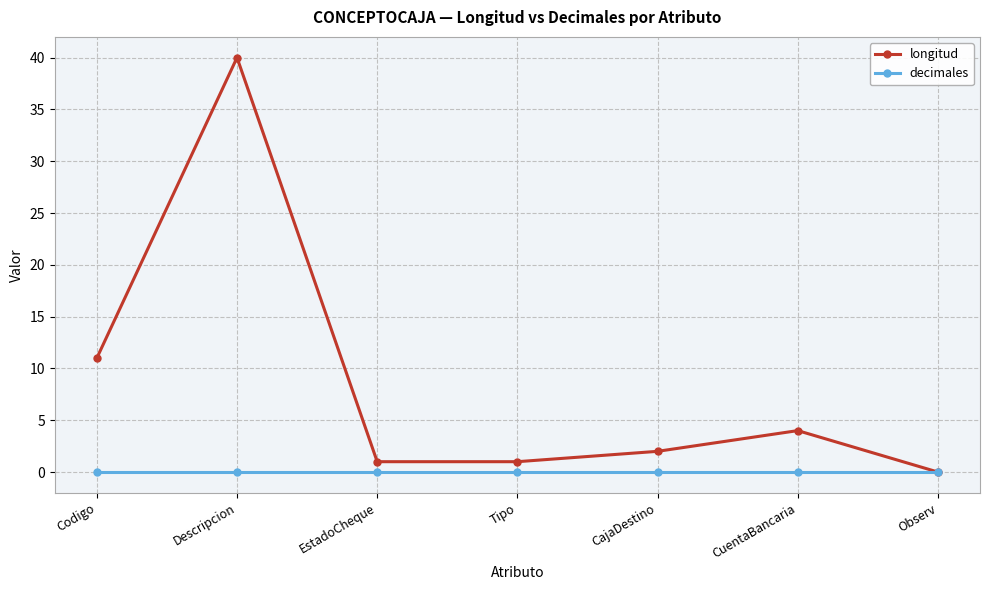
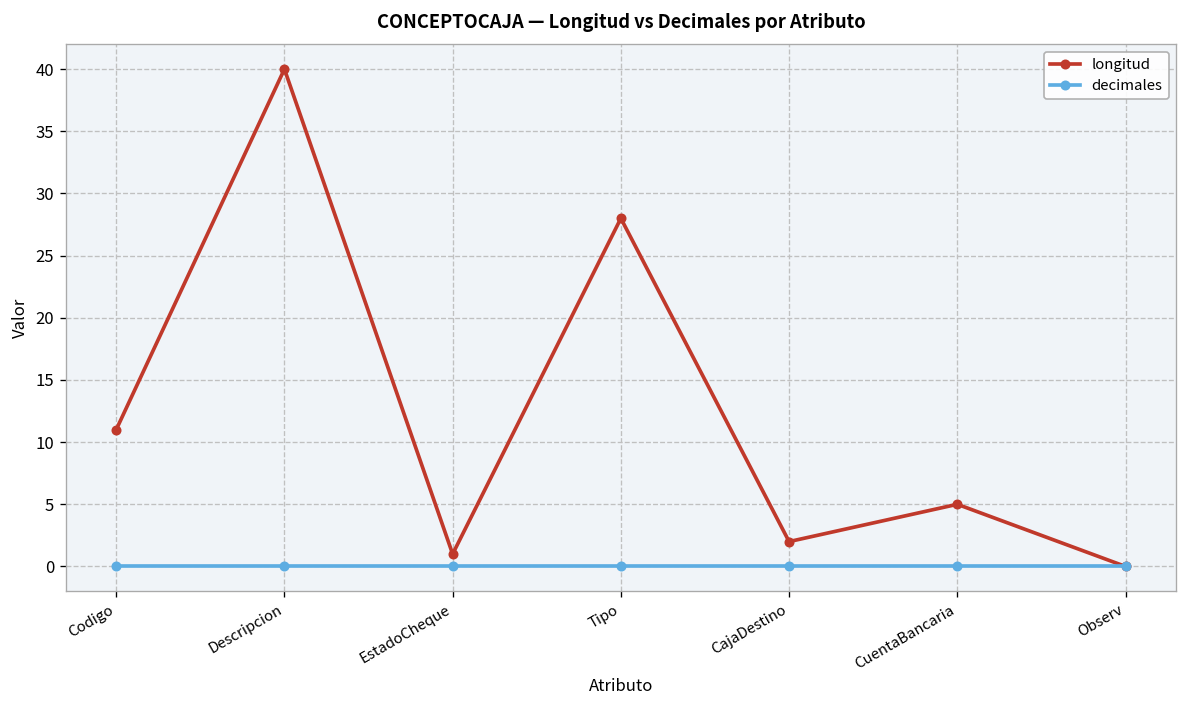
longitud, Tipo: 1 -> 28
longitud, CuentaBancaria: 4 -> 5
